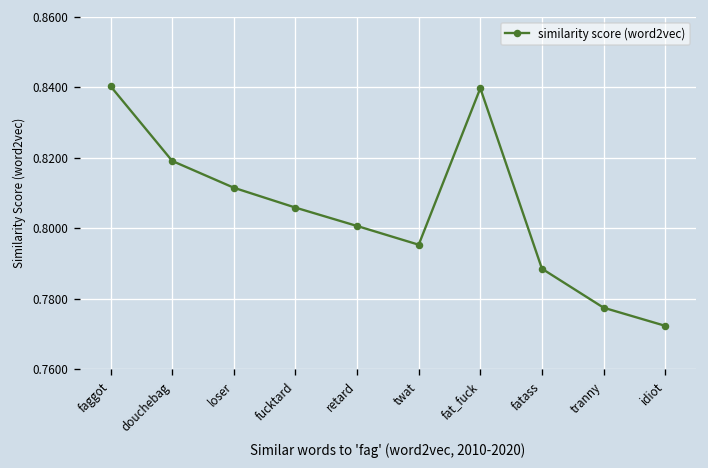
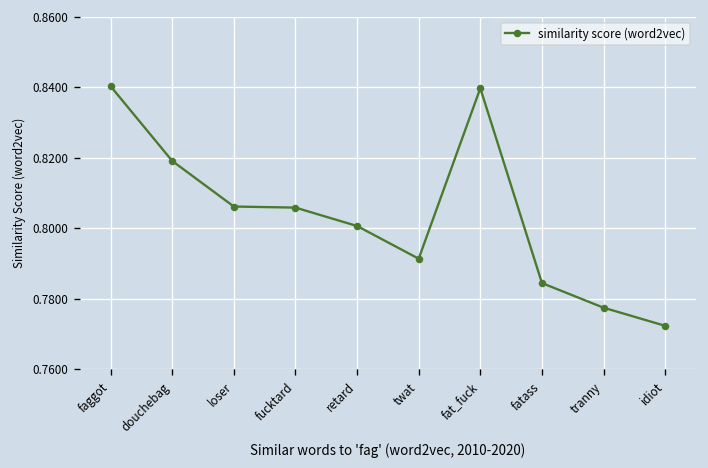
loser: 0.811 -> 0.806
twat: 0.795 -> 0.791
fatass: 0.789 -> 0.784
